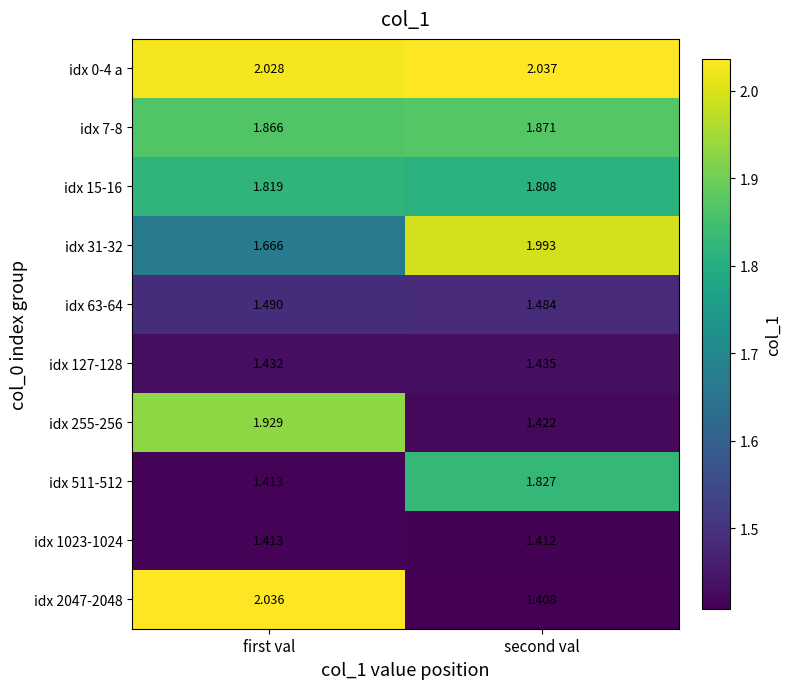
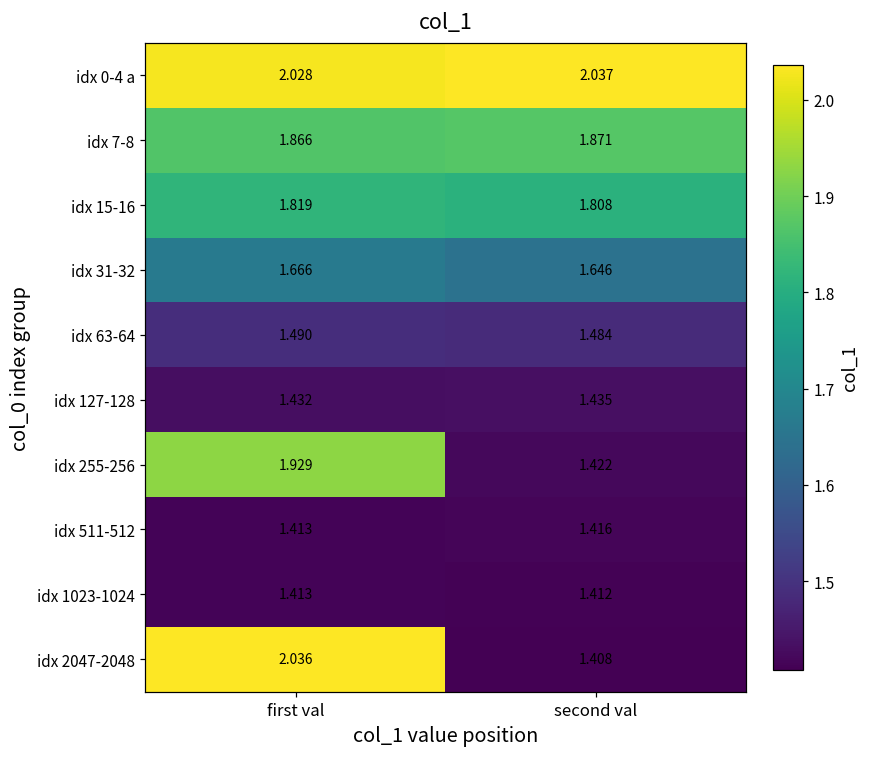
idx 31-32, second val: 1.993 -> 1.646
idx 511-512, second val: 1.827 -> 1.416
